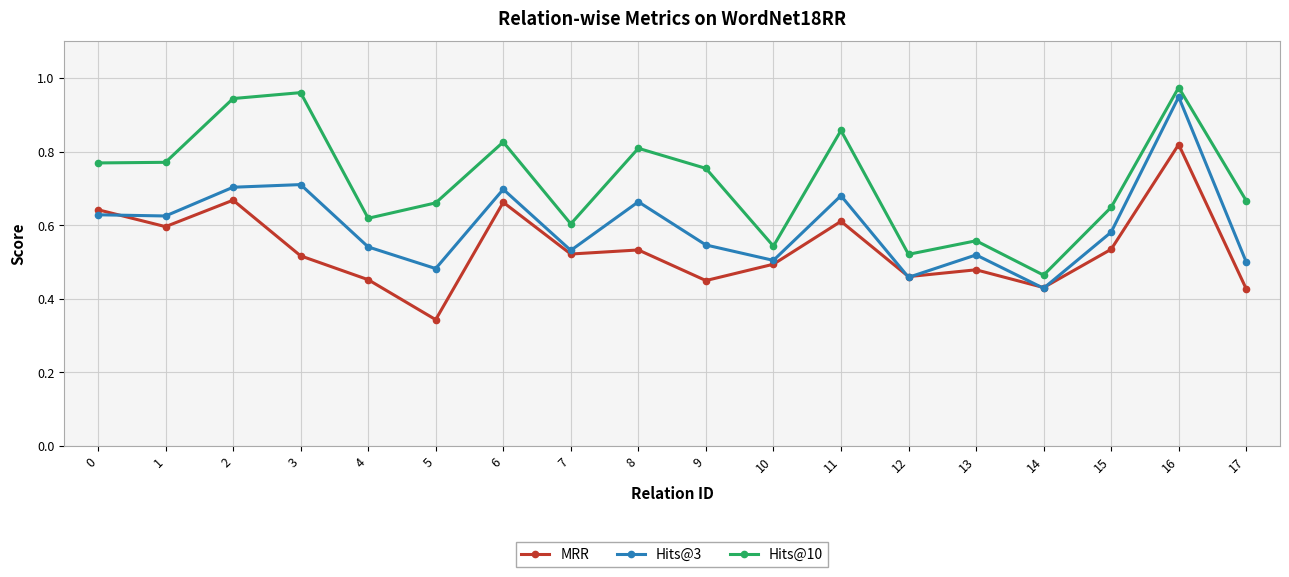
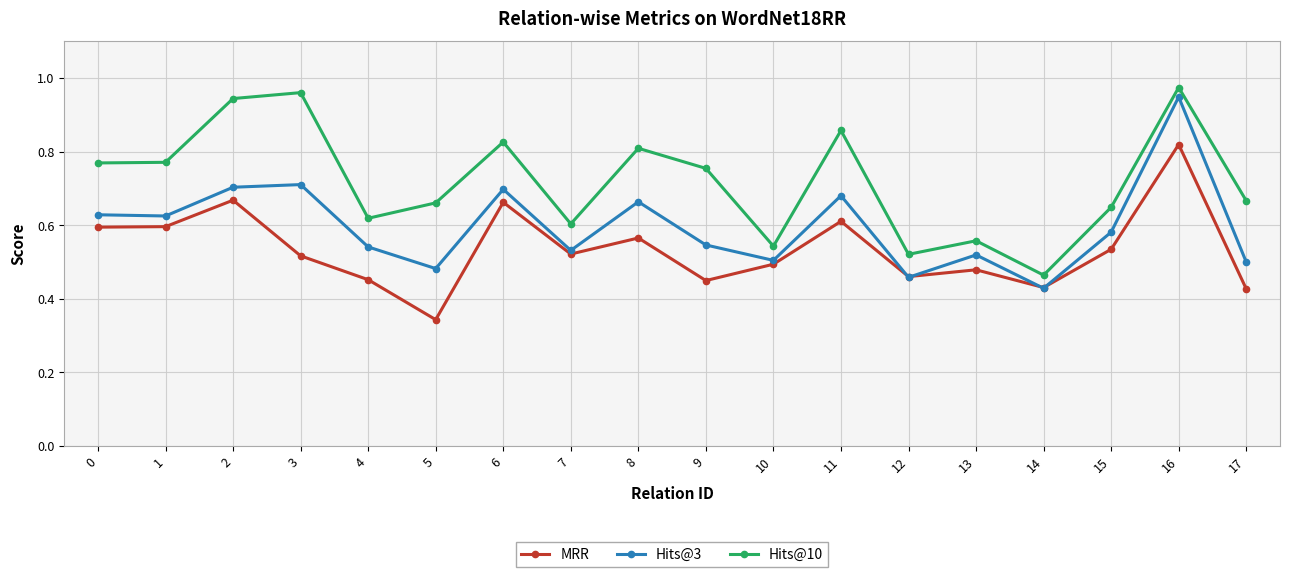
MRR, 0: 0.64 -> 0.59
MRR, 8: 0.53 -> 0.57
